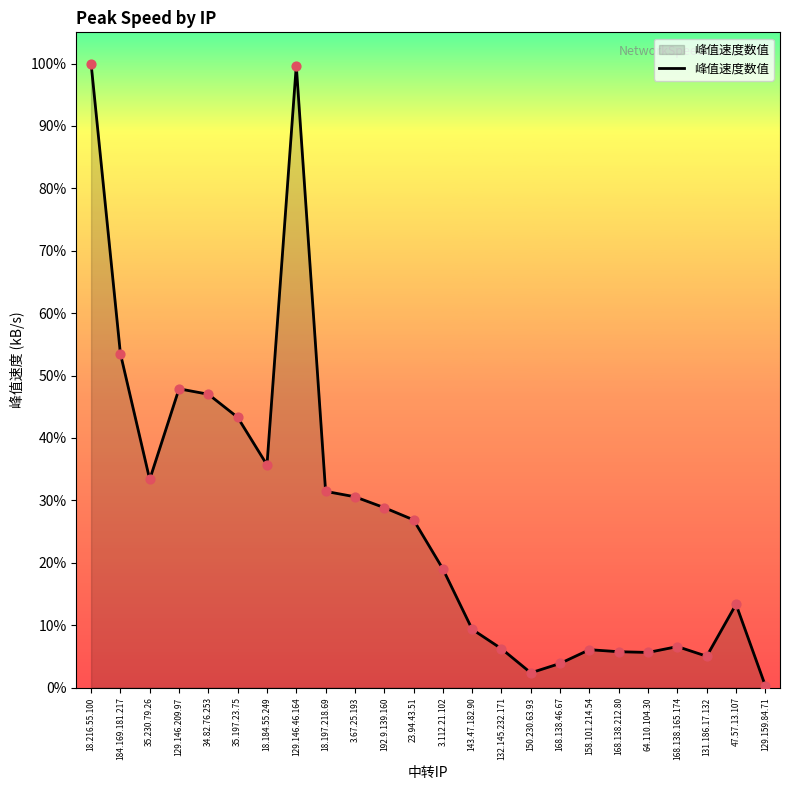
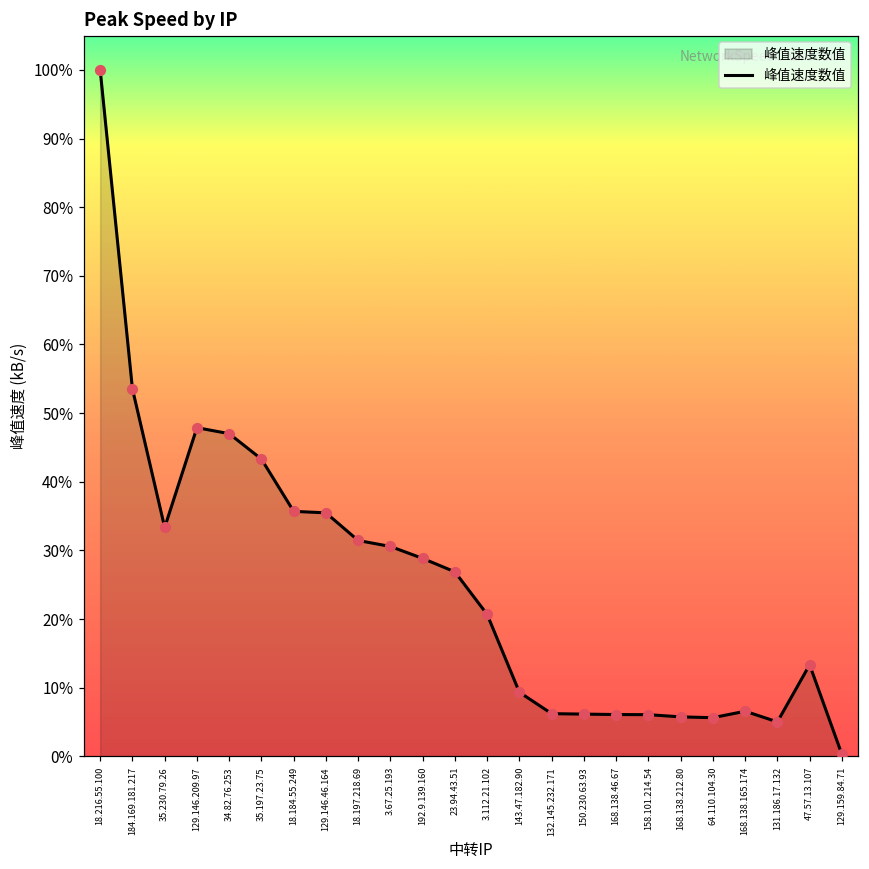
129.146.46.164: 100% -> 35%
3.112.21.102: 19% -> 21%
150.230.63.93: 2% -> 6%
168.138.46.67: 4% -> 6%
